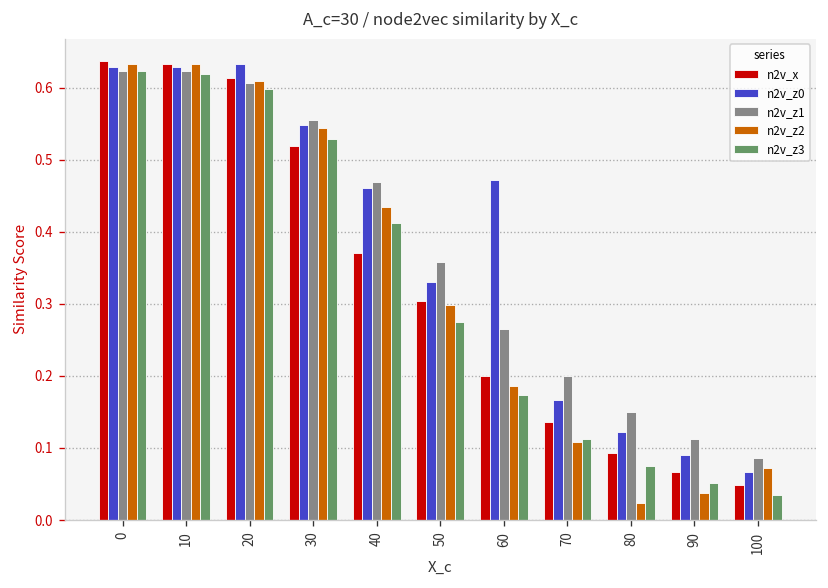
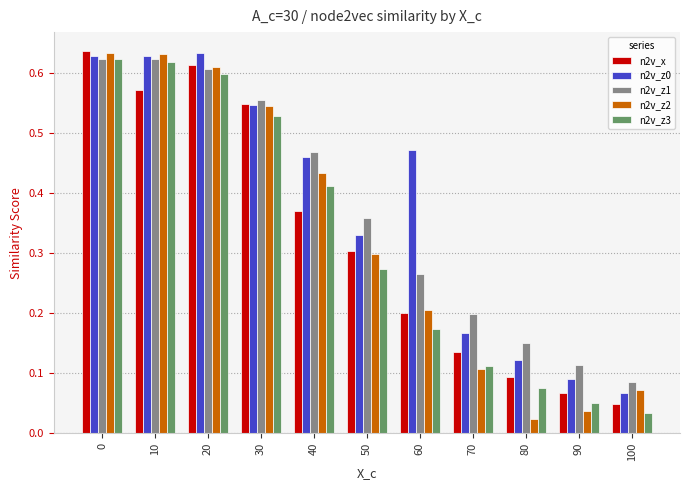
n2v_x, 10: 0.63 -> 0.57
n2v_x, 30: 0.52 -> 0.55
n2v_z2, 60: 0.19 -> 0.21
